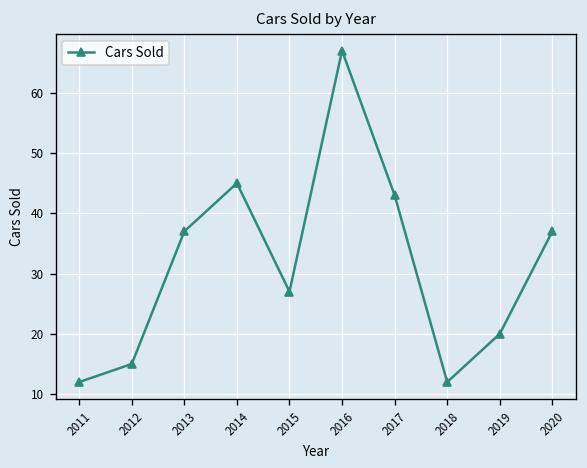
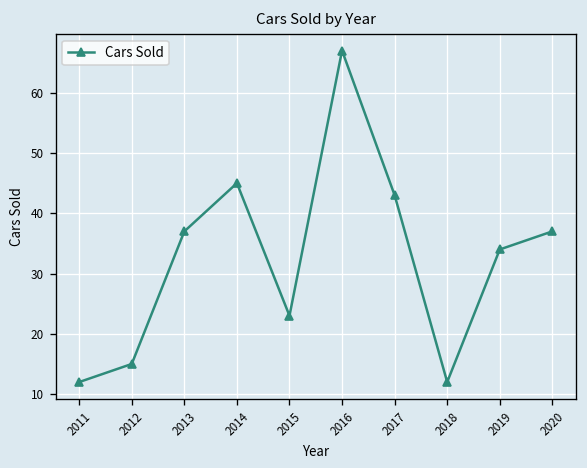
2015: 27 -> 23
2019: 20 -> 34
